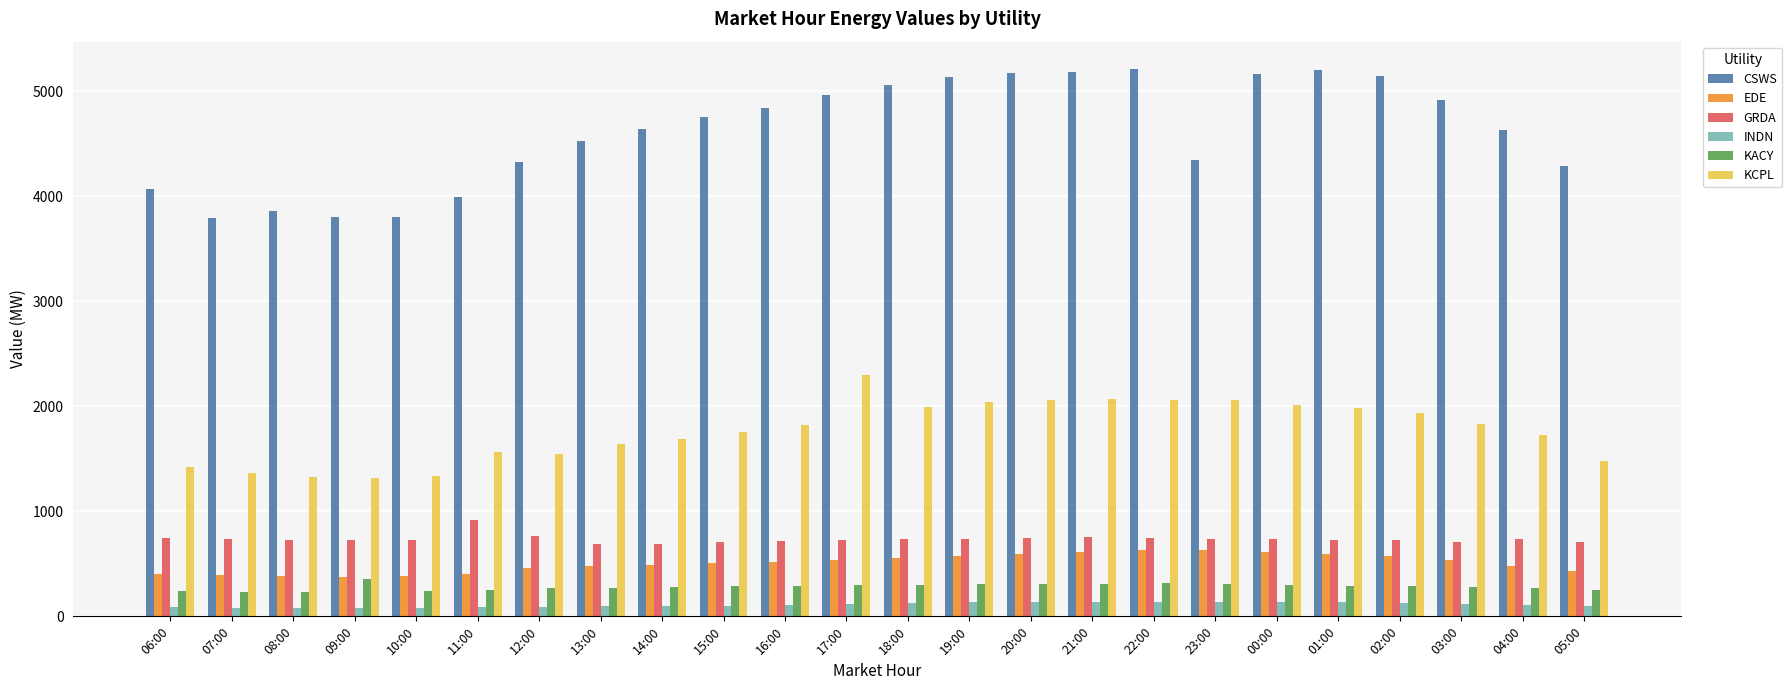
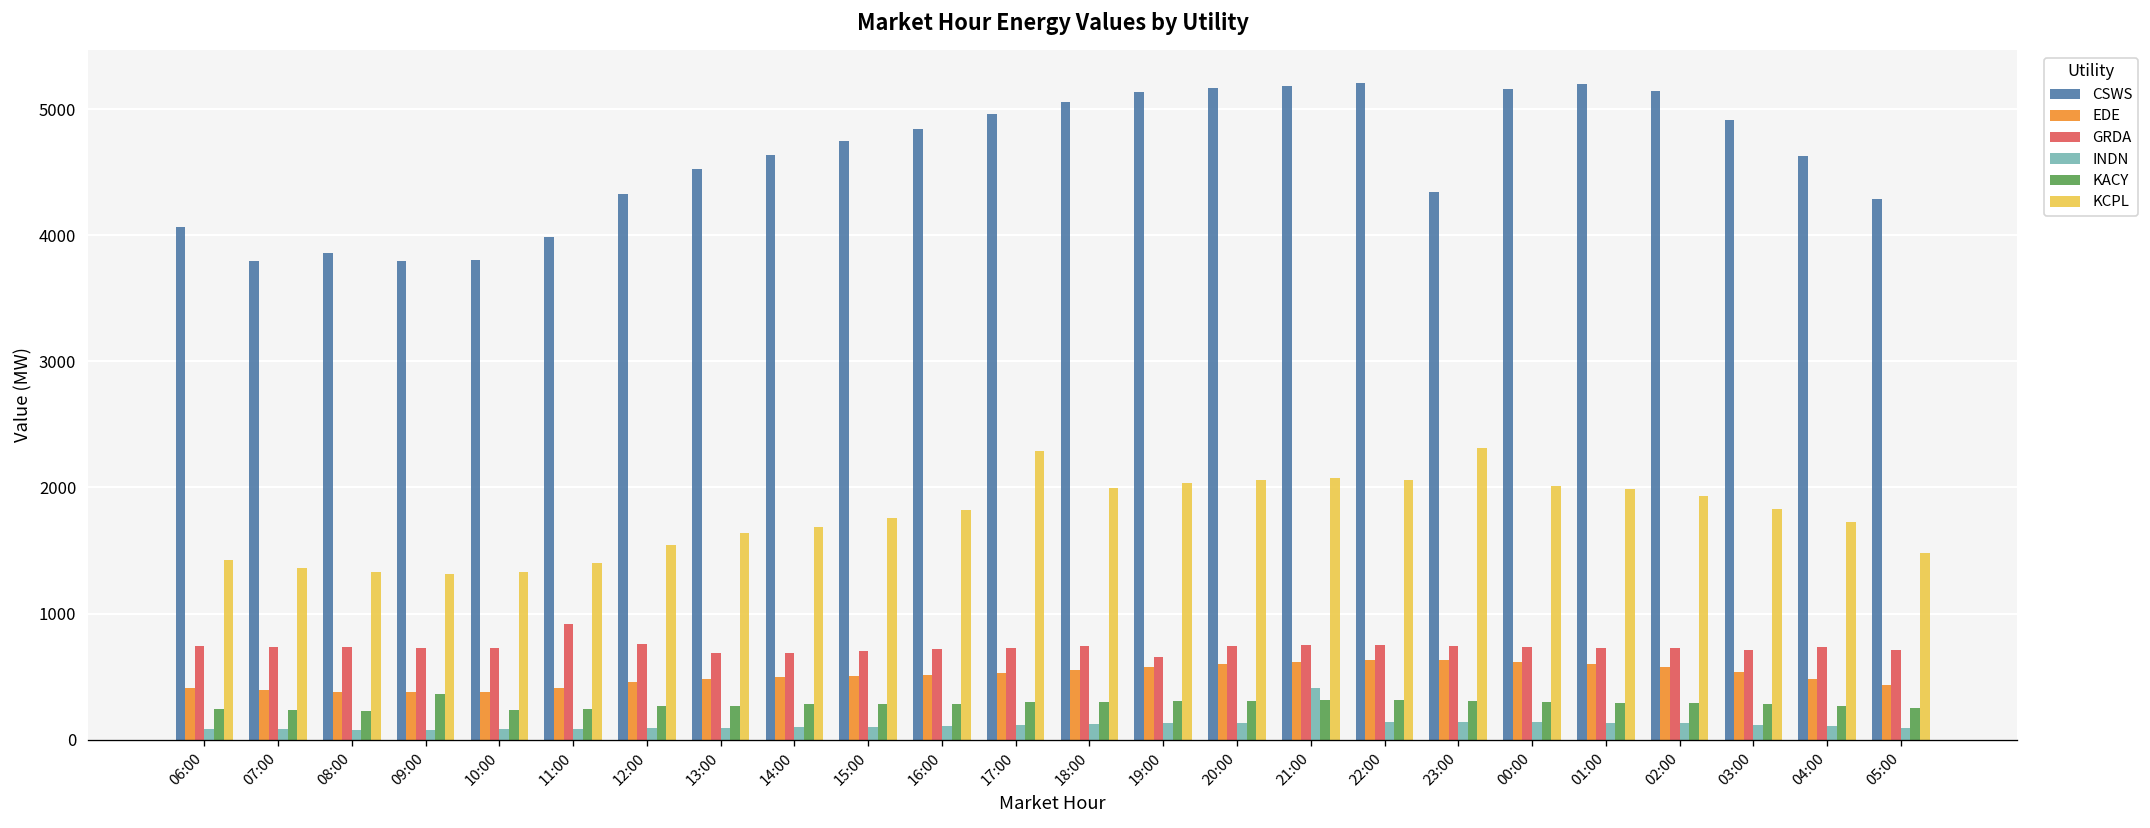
KCPL, 11:00: 1560 -> 1400
GRDA, 19:00: 740 -> 650
INDN, 21:00: 140 -> 410
KCPL, 23:00: 2060 -> 2310
